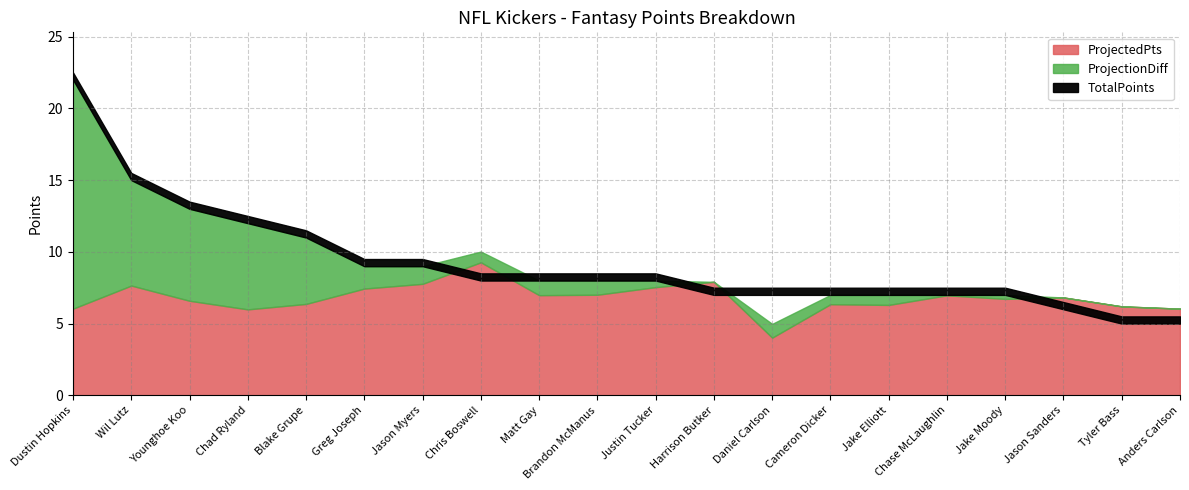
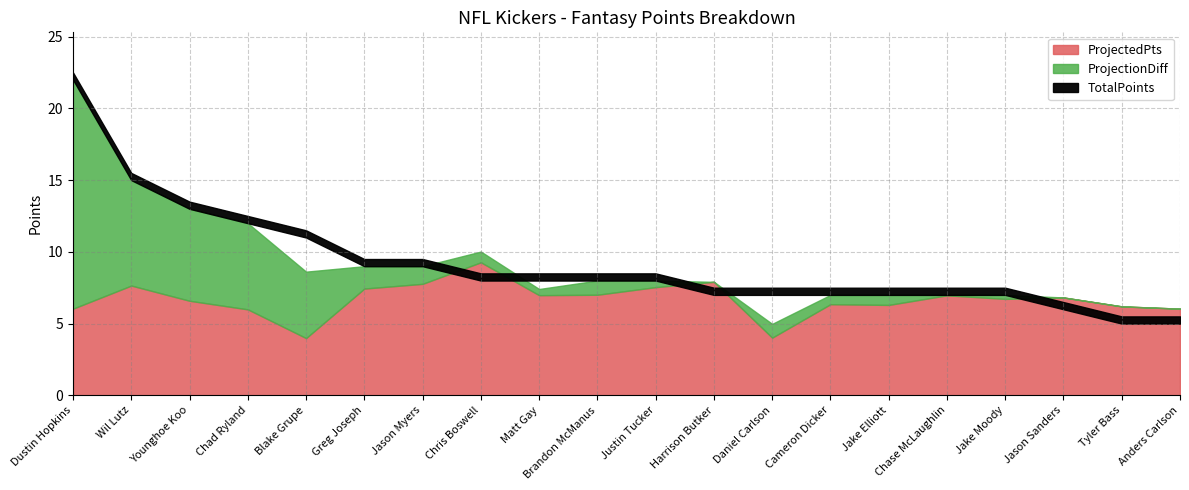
ProjectedPts, Blake Grupe: 6.4 -> 4.0
ProjectionDiff, Matt Gay: 1.0 -> 0.4
